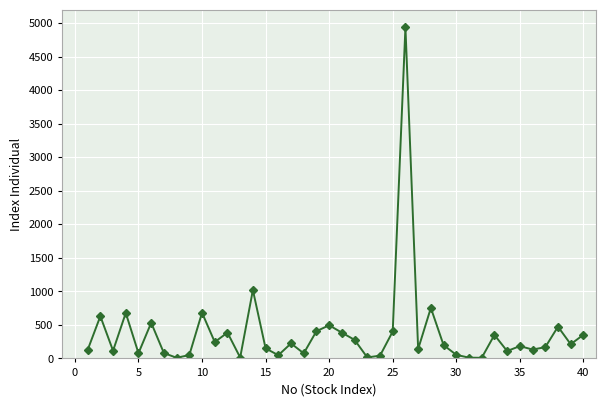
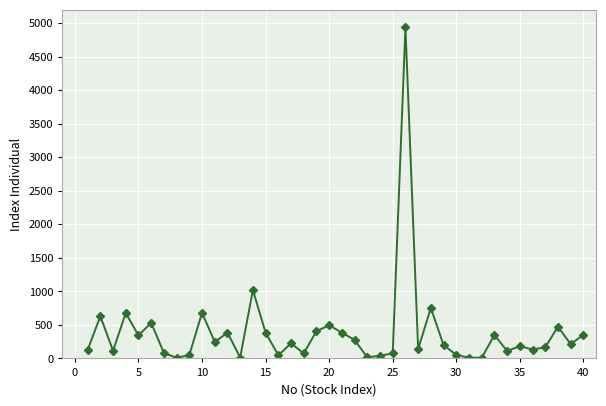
5: 100 -> 300
15: 200 -> 400
25: 400 -> 100
